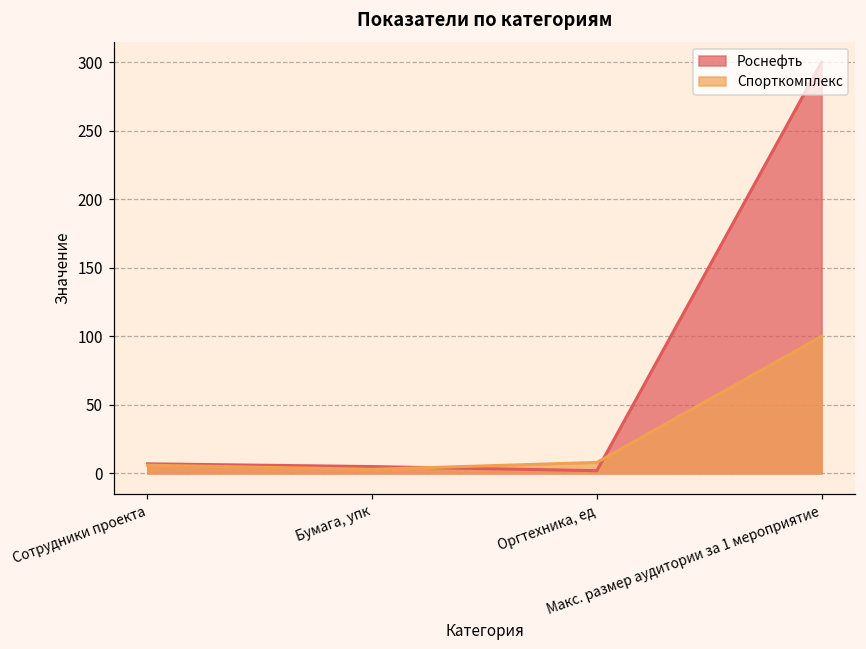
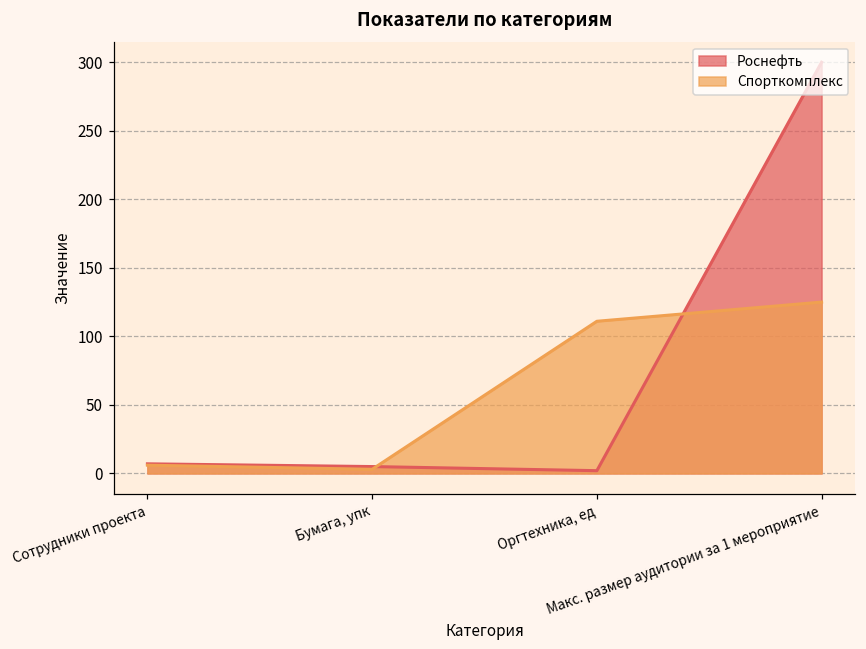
Спорткомплекс, Оргтехника, ед: 8 -> 111
Спорткомплекс, Макс. размер аудитории за 1 мероприятие: 100 -> 125
